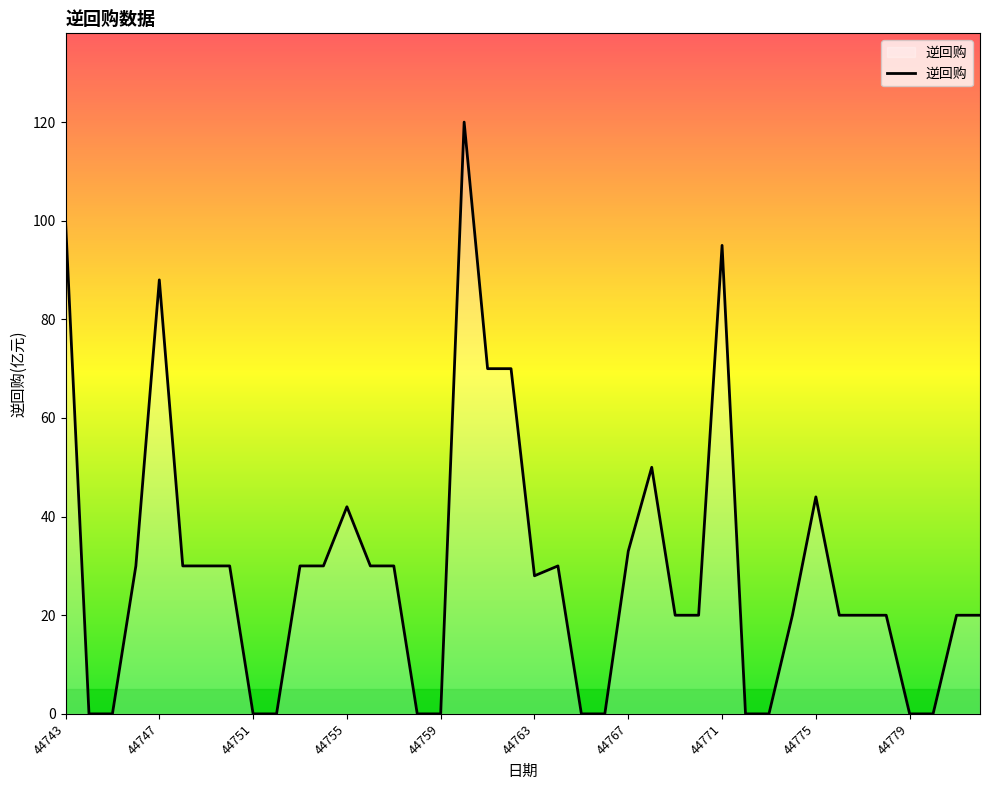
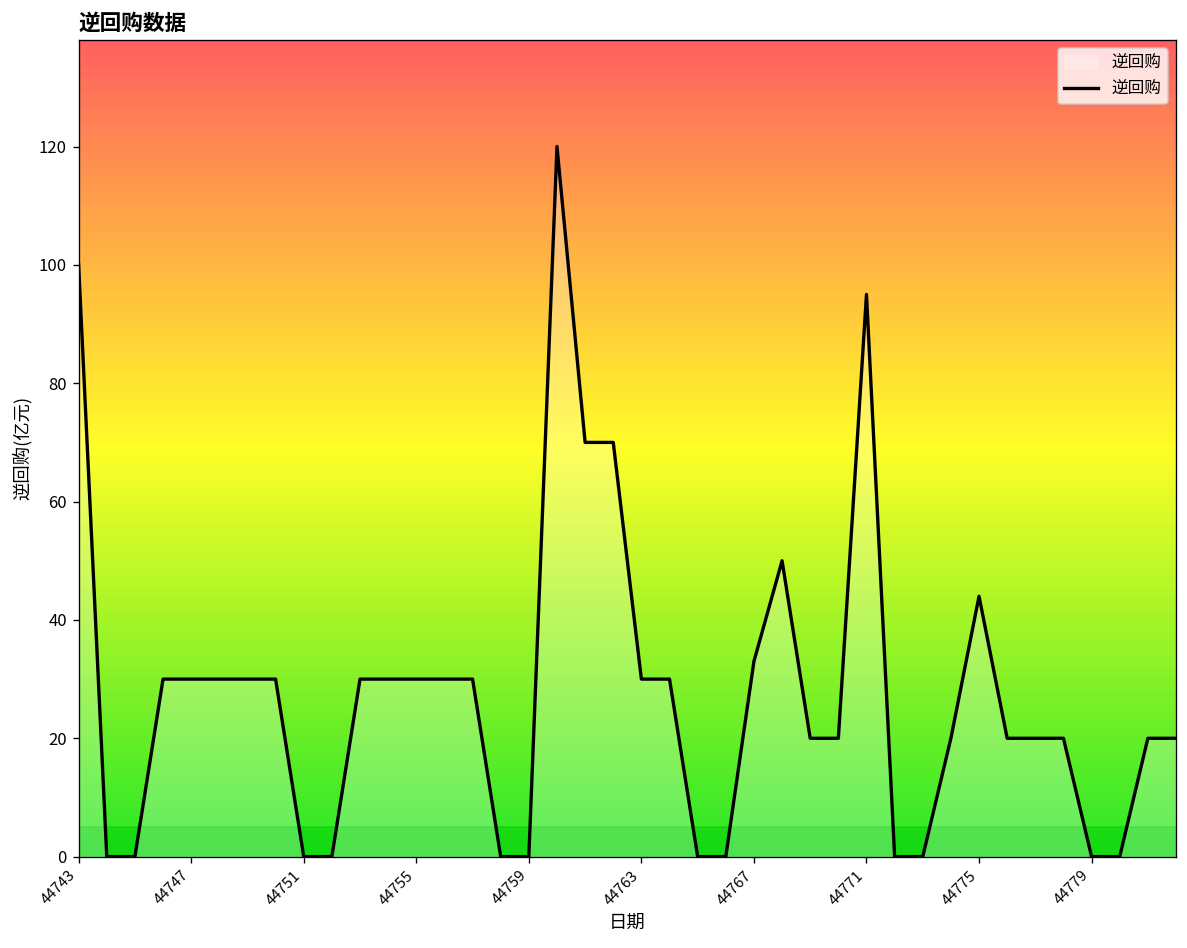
44747: 88 -> 30
44755: 42 -> 30
44763: 28 -> 30
